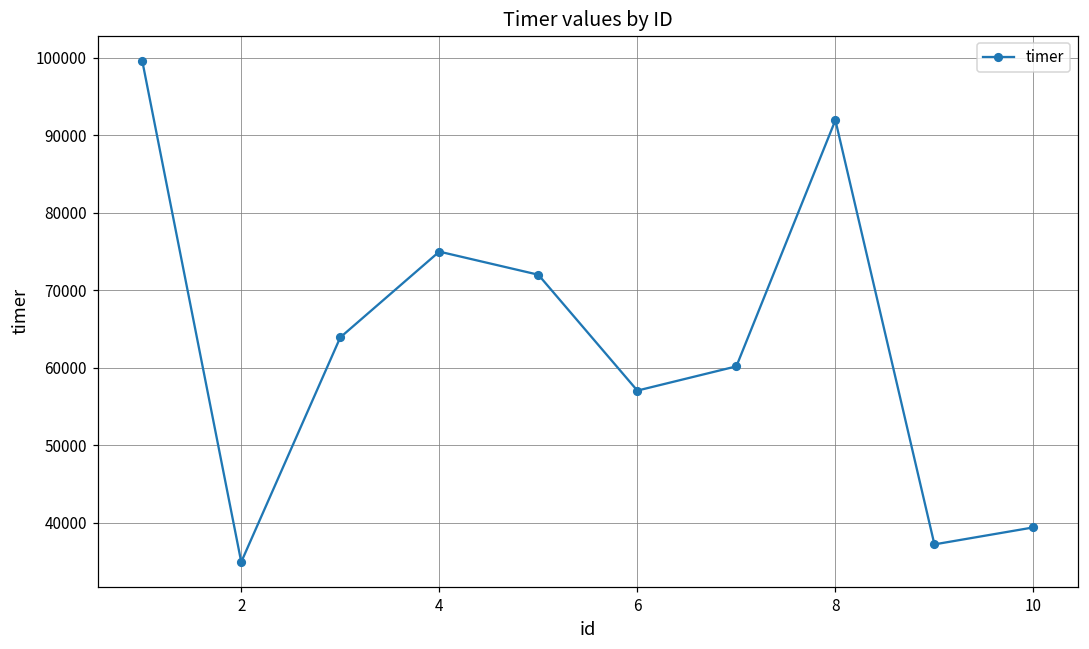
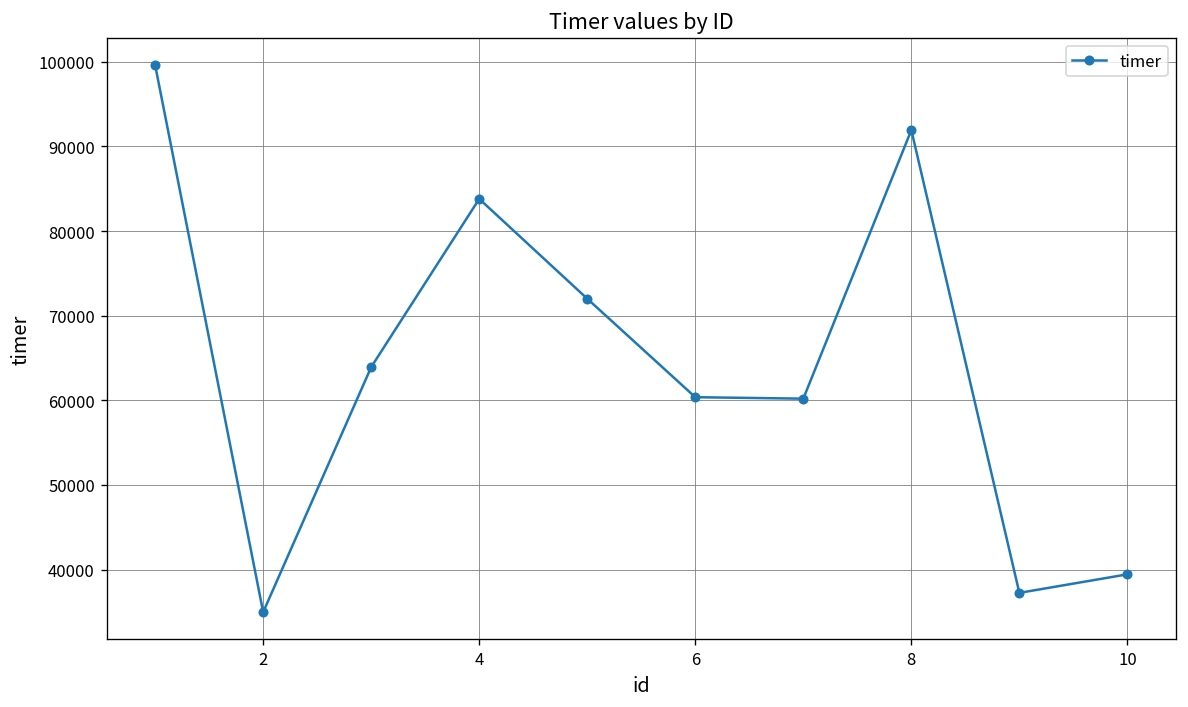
4: 75000 -> 84000
6: 57000 -> 60000
